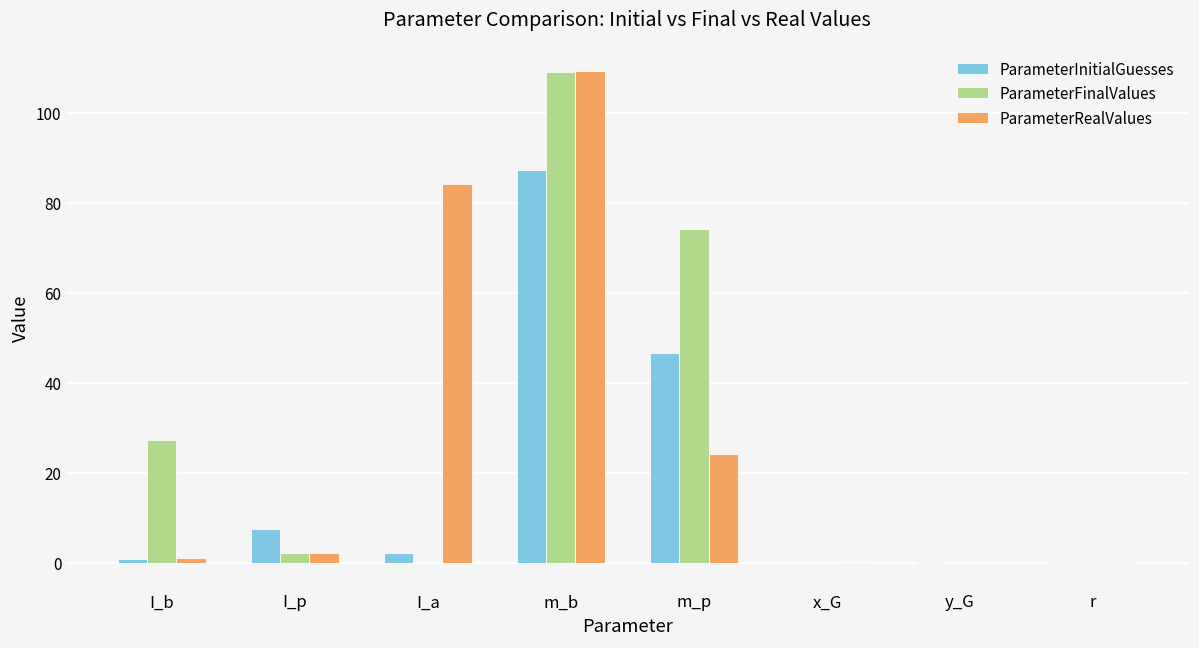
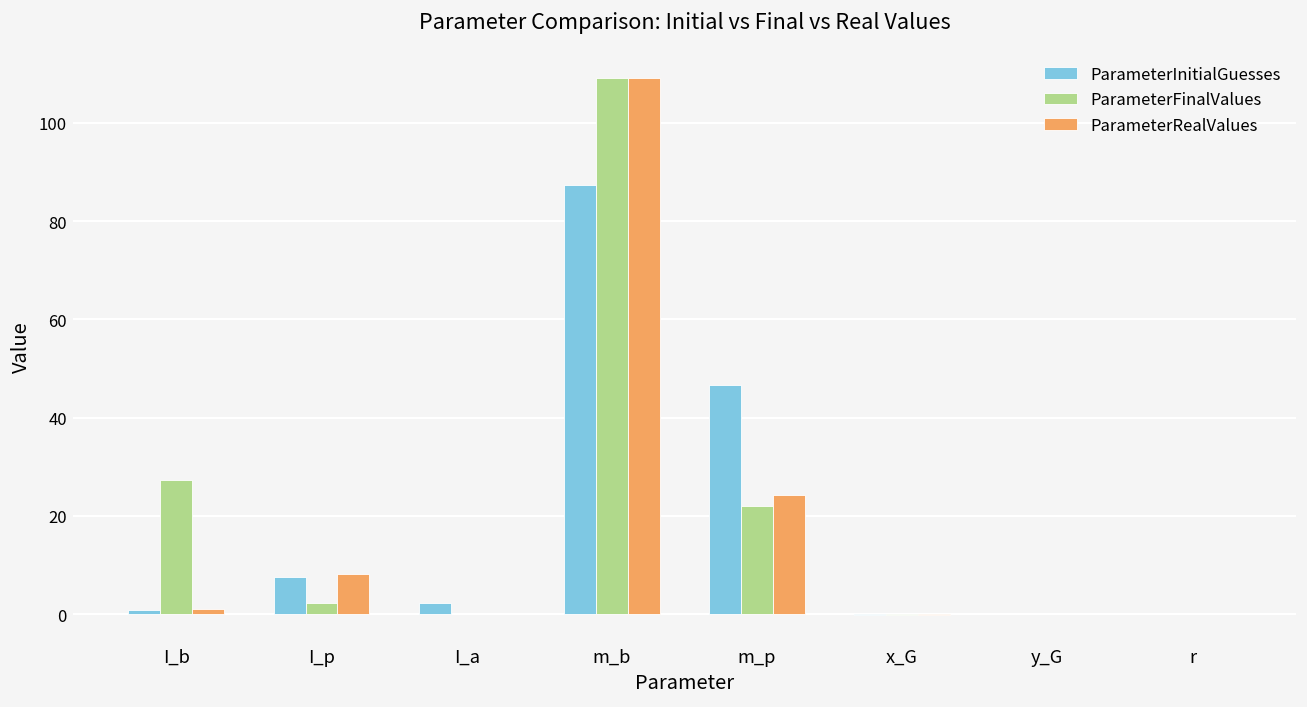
ParameterRealValues, I_p: 2 -> 8
ParameterRealValues, I_a: 84 -> 0
ParameterFinalValues, m_p: 74 -> 22
